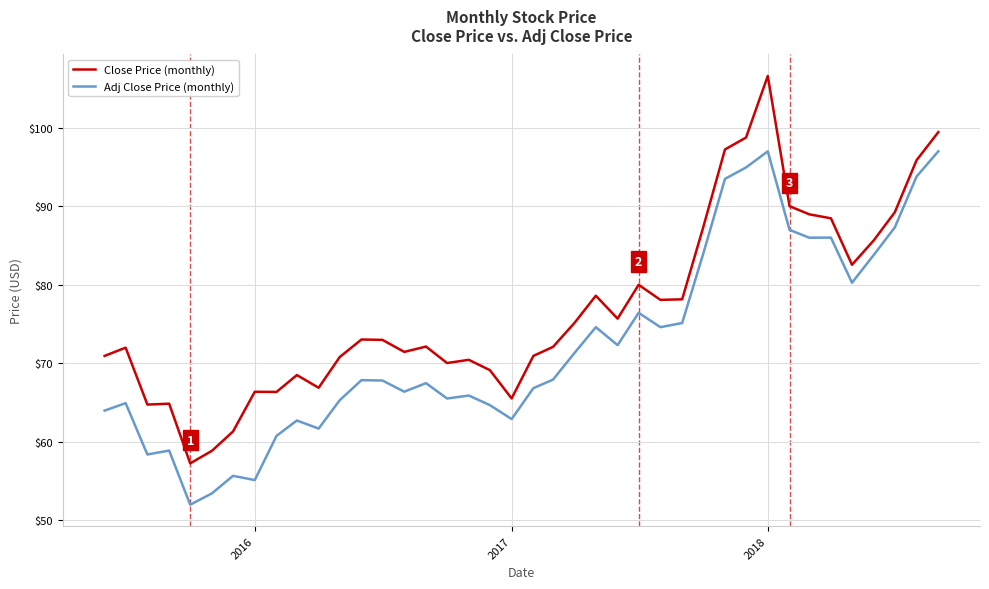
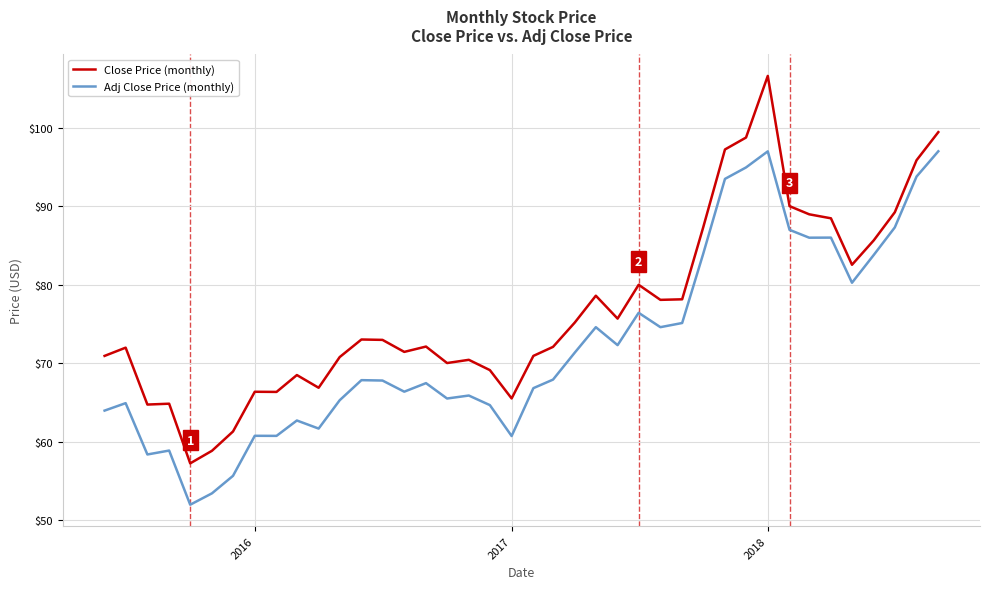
Adj Close Price (monthly), 2016: $55 -> $61
Adj Close Price (monthly), 2017: $63 -> $61
